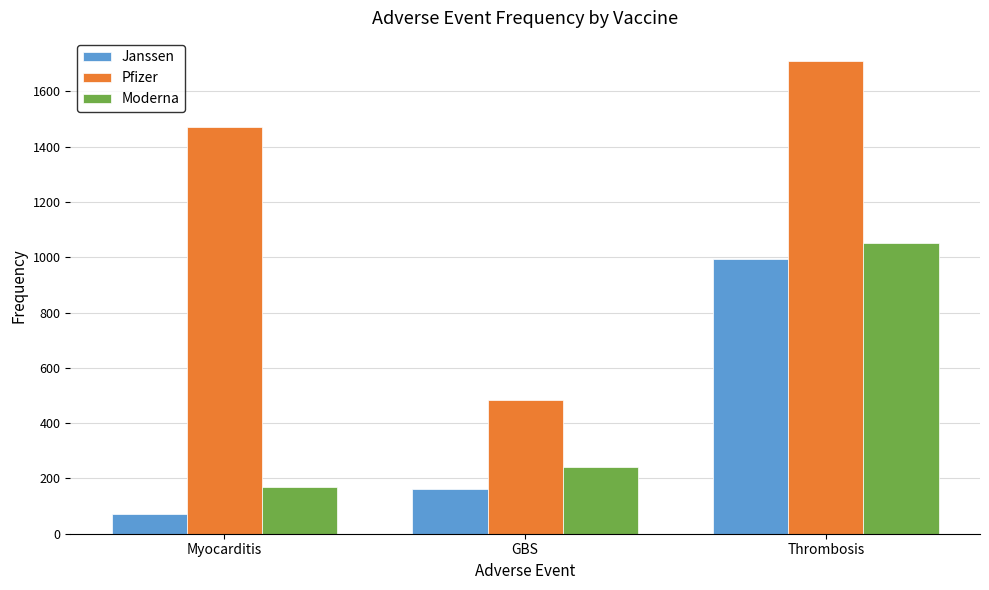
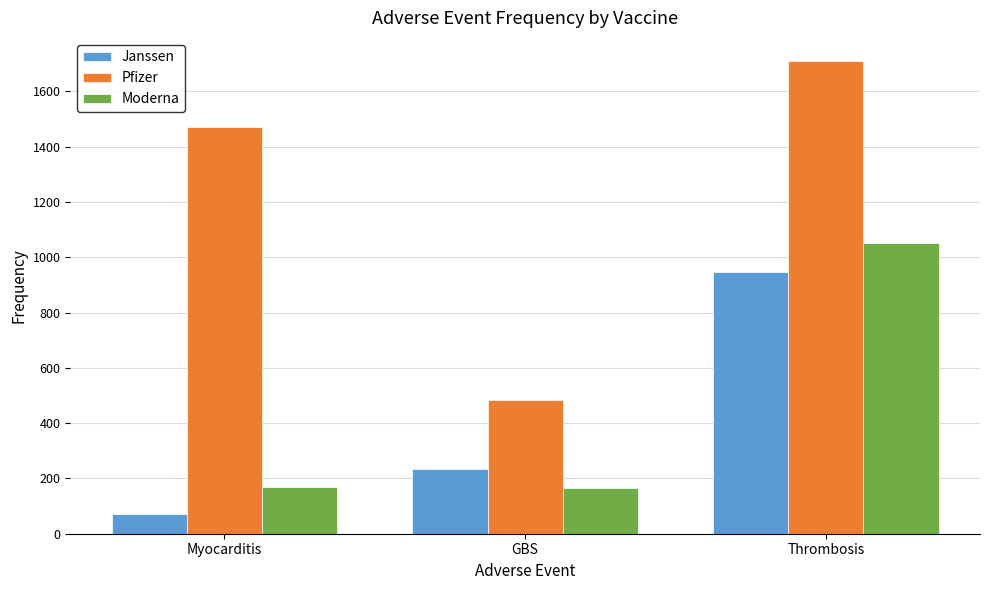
Janssen, GBS: 160 -> 230
Moderna, GBS: 240 -> 170
Janssen, Thrombosis: 990 -> 950
